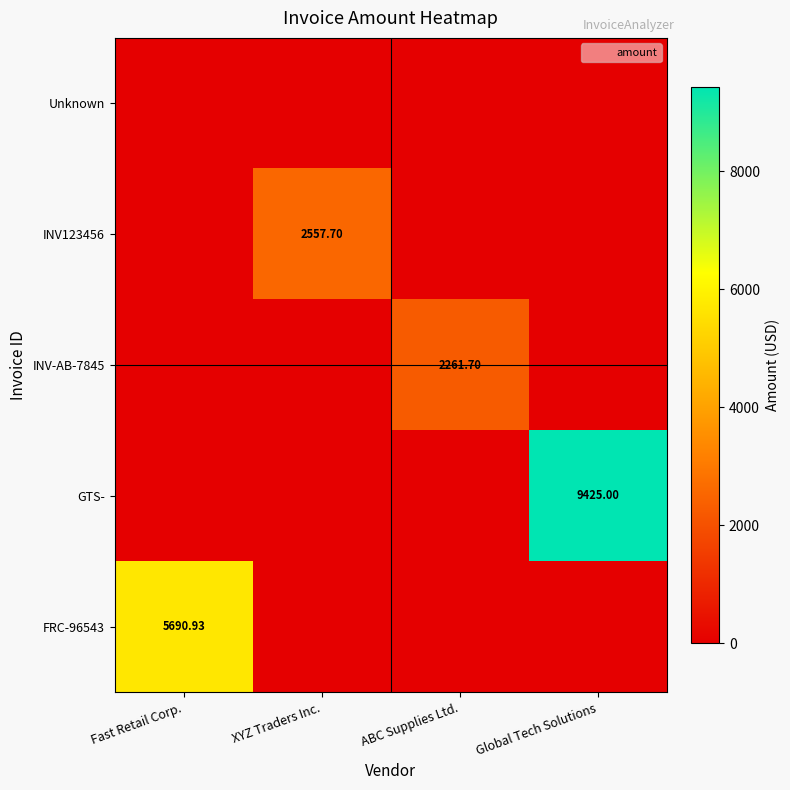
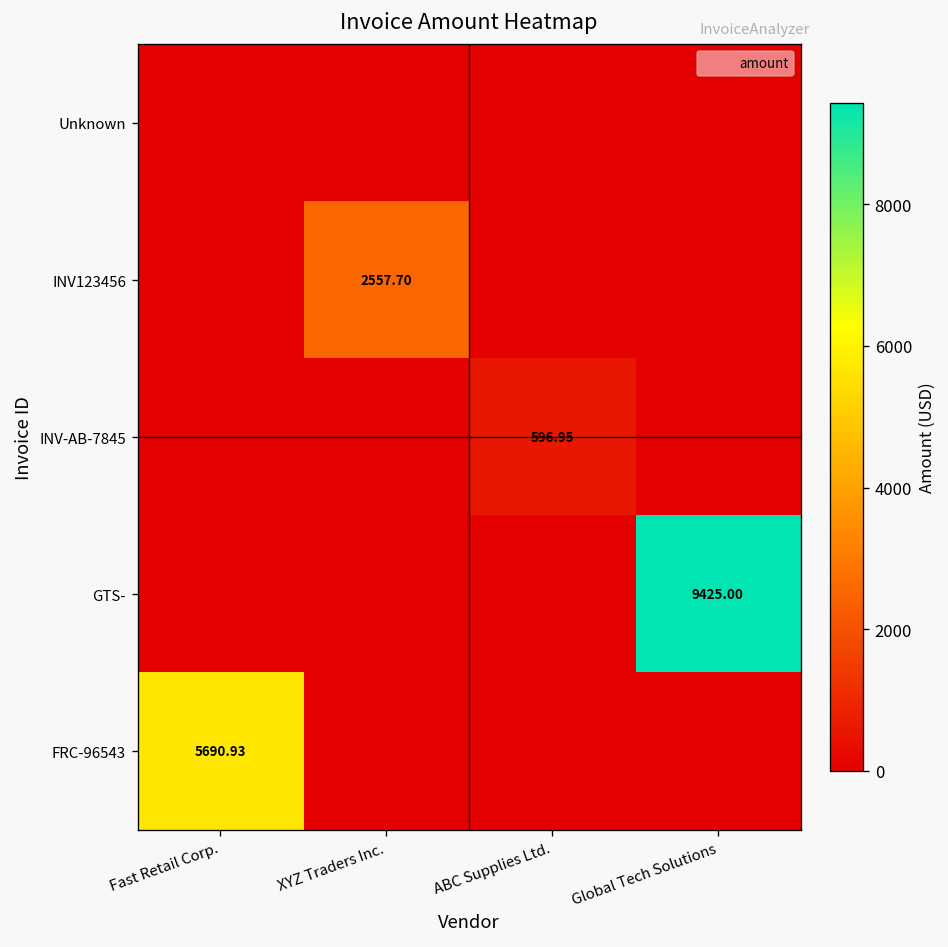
INV-AB-7845, ABC Supplies Ltd.: 2261.70 -> 596.95
